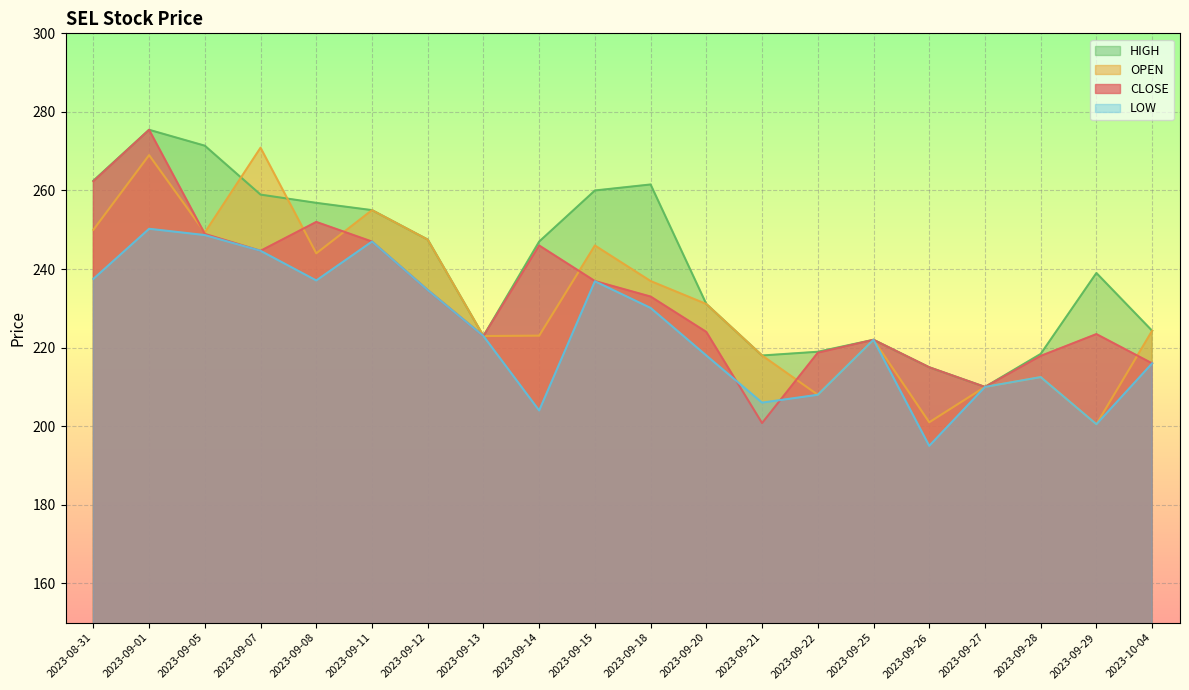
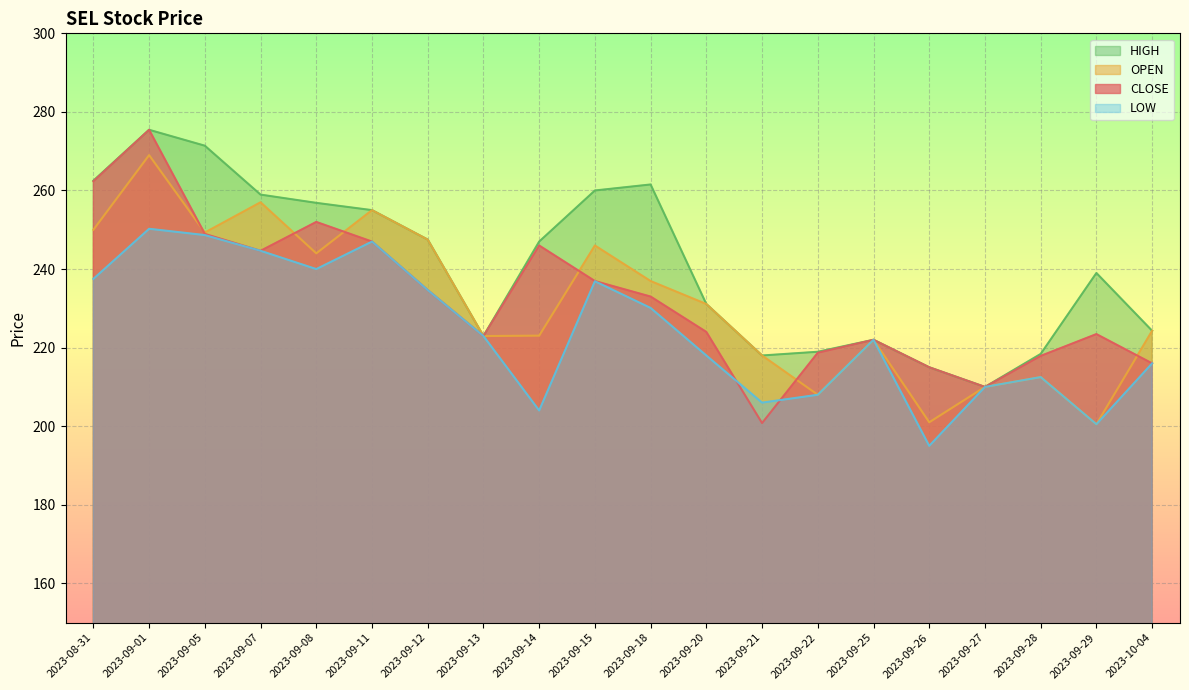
OPEN, 2023-09-07: 271 -> 257
LOW, 2023-09-08: 237 -> 240
